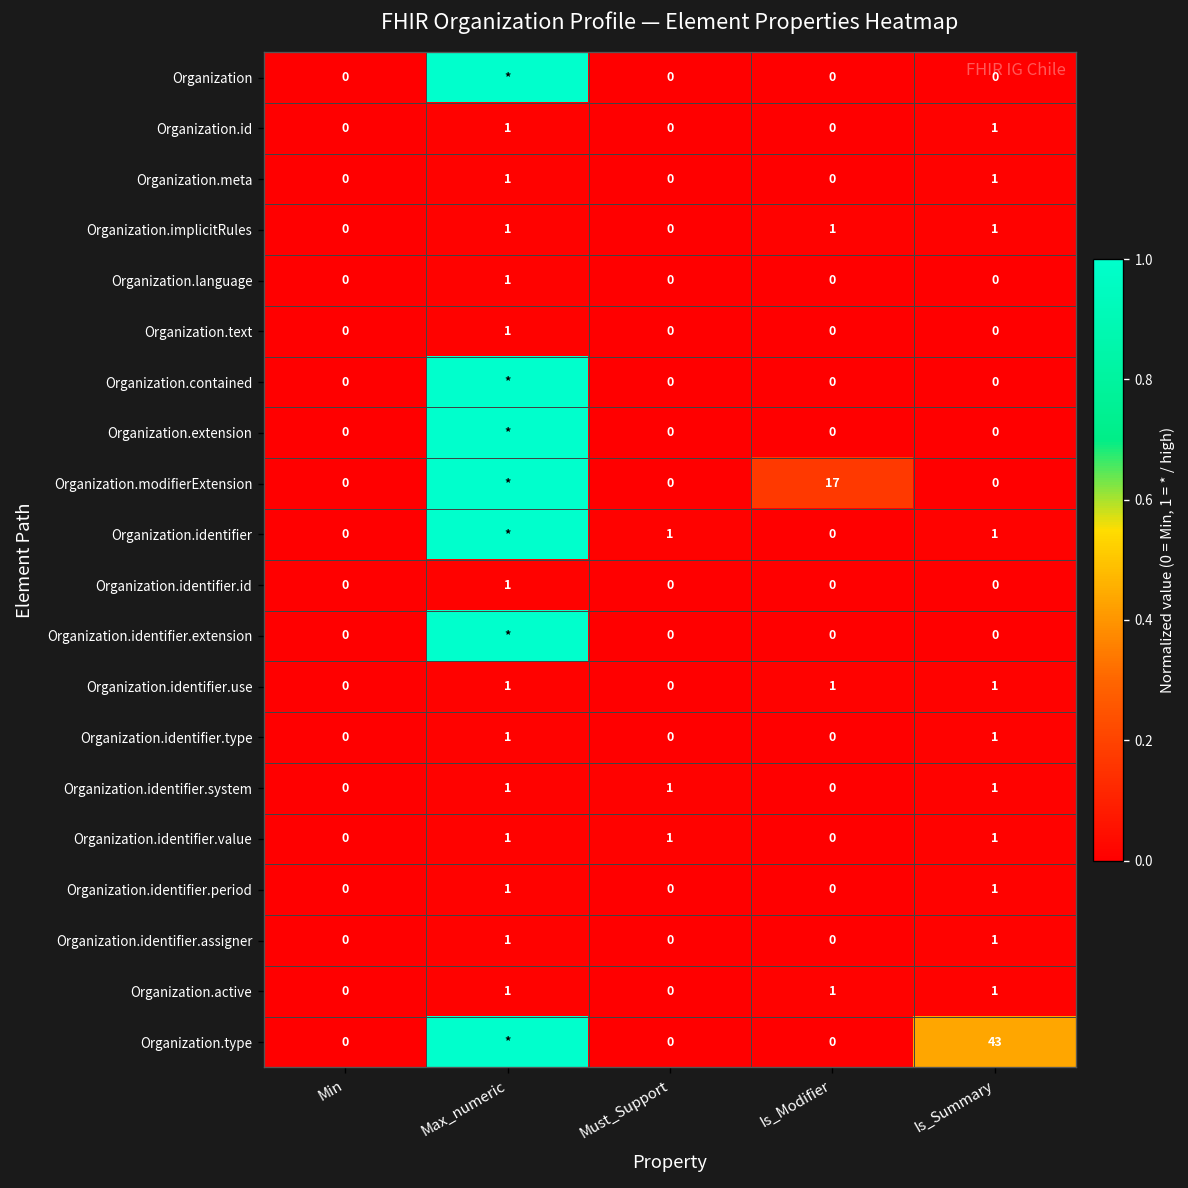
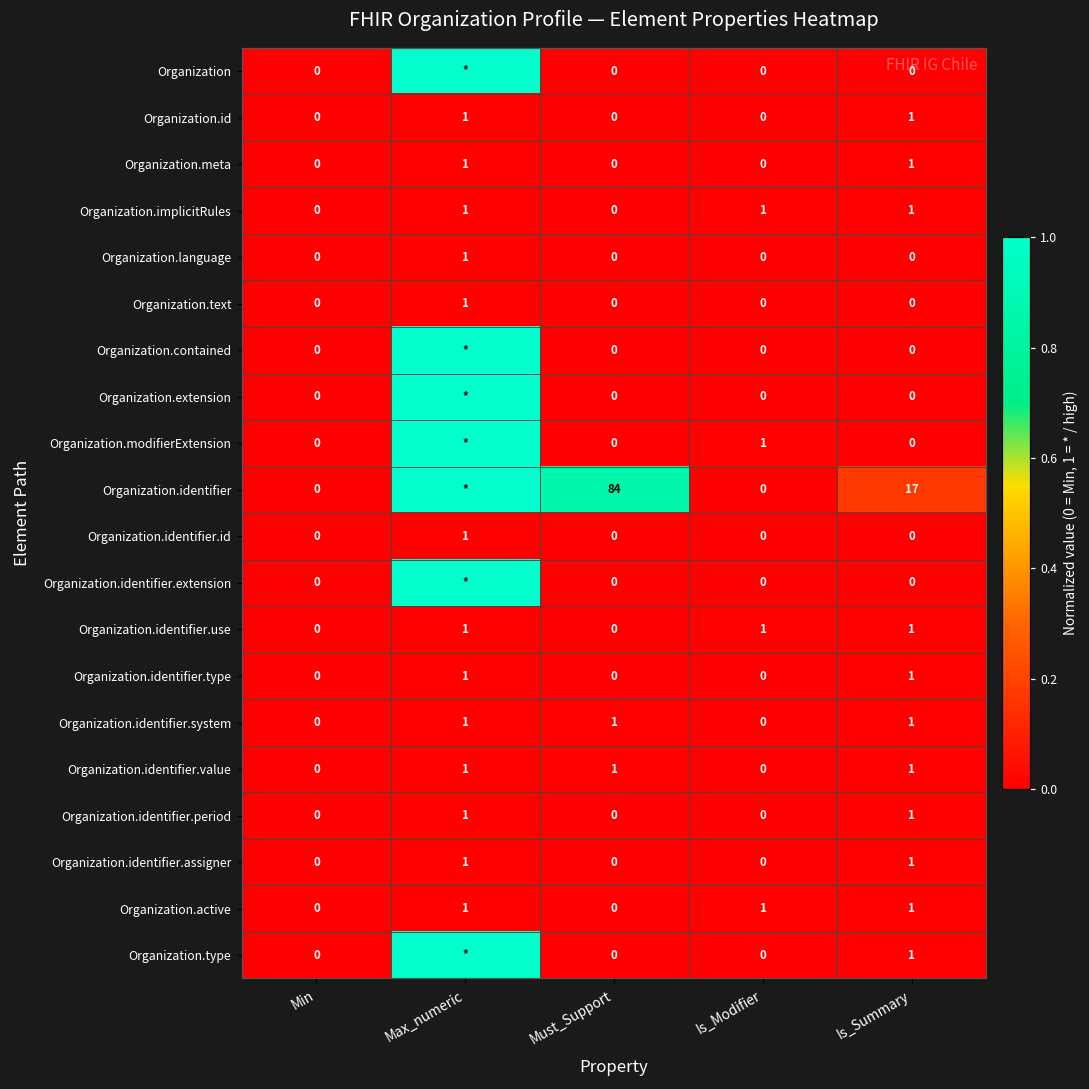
Organization.modifierExtension, Is_Modifier: 17 -> 1
Organization.identifier, Must_Support: 1 -> 84
Organization.identifier, Is_Summary: 1 -> 17
Organization.type, Is_Summary: 43 -> 1
